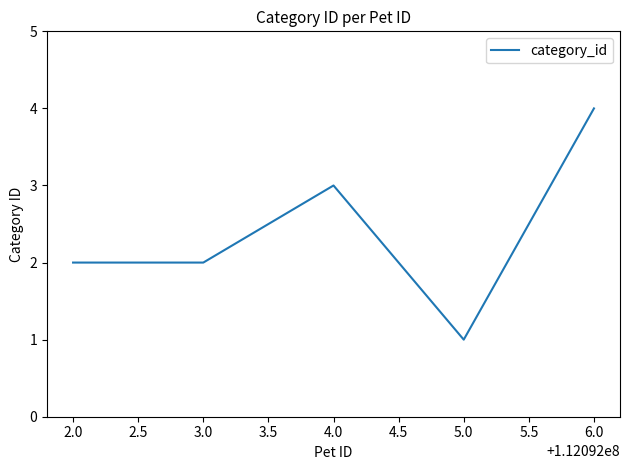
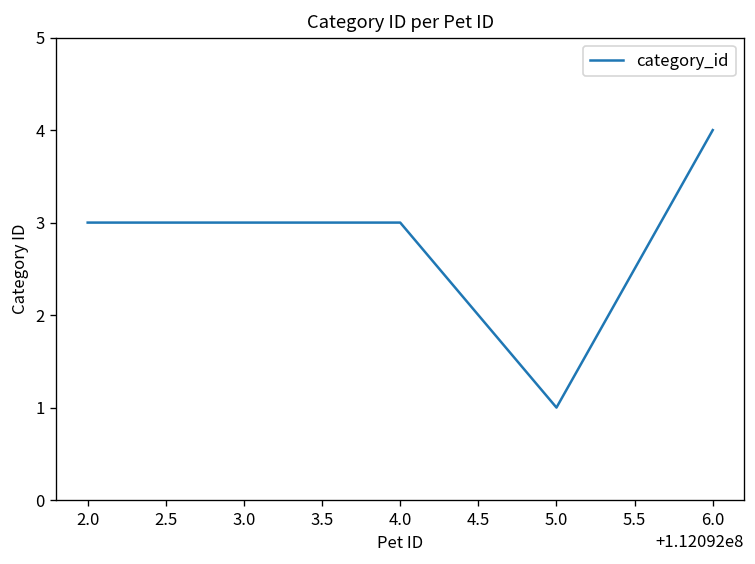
2.0: 2 -> 3
3.0: 2 -> 3
